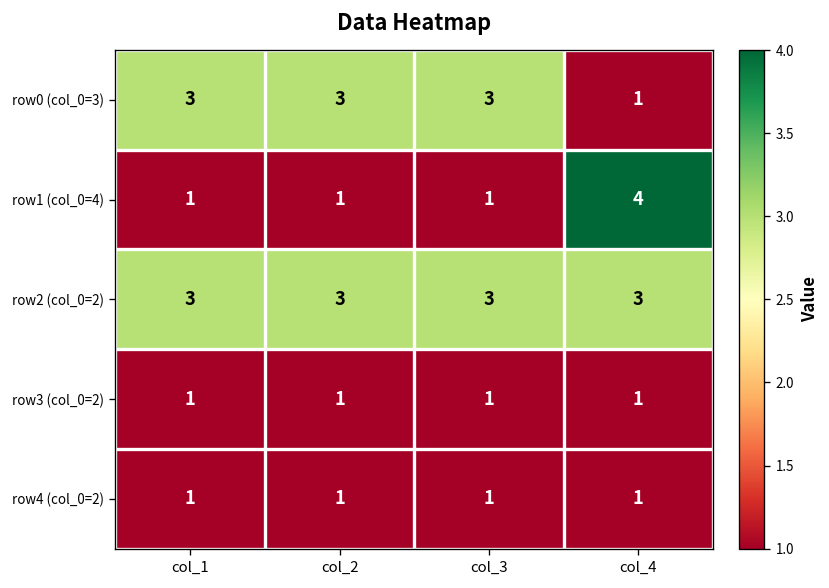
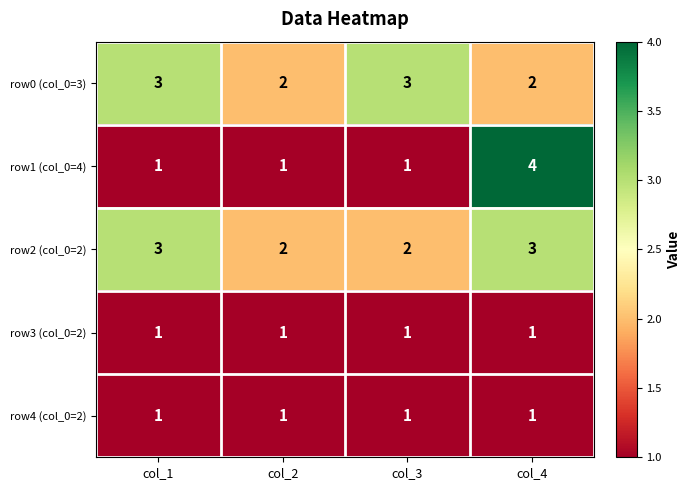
row0 (col_0=3), col_2: 3 -> 2
row0 (col_0=3), col_4: 1 -> 2
row2 (col_0=2), col_2: 3 -> 2
row2 (col_0=2), col_3: 3 -> 2
